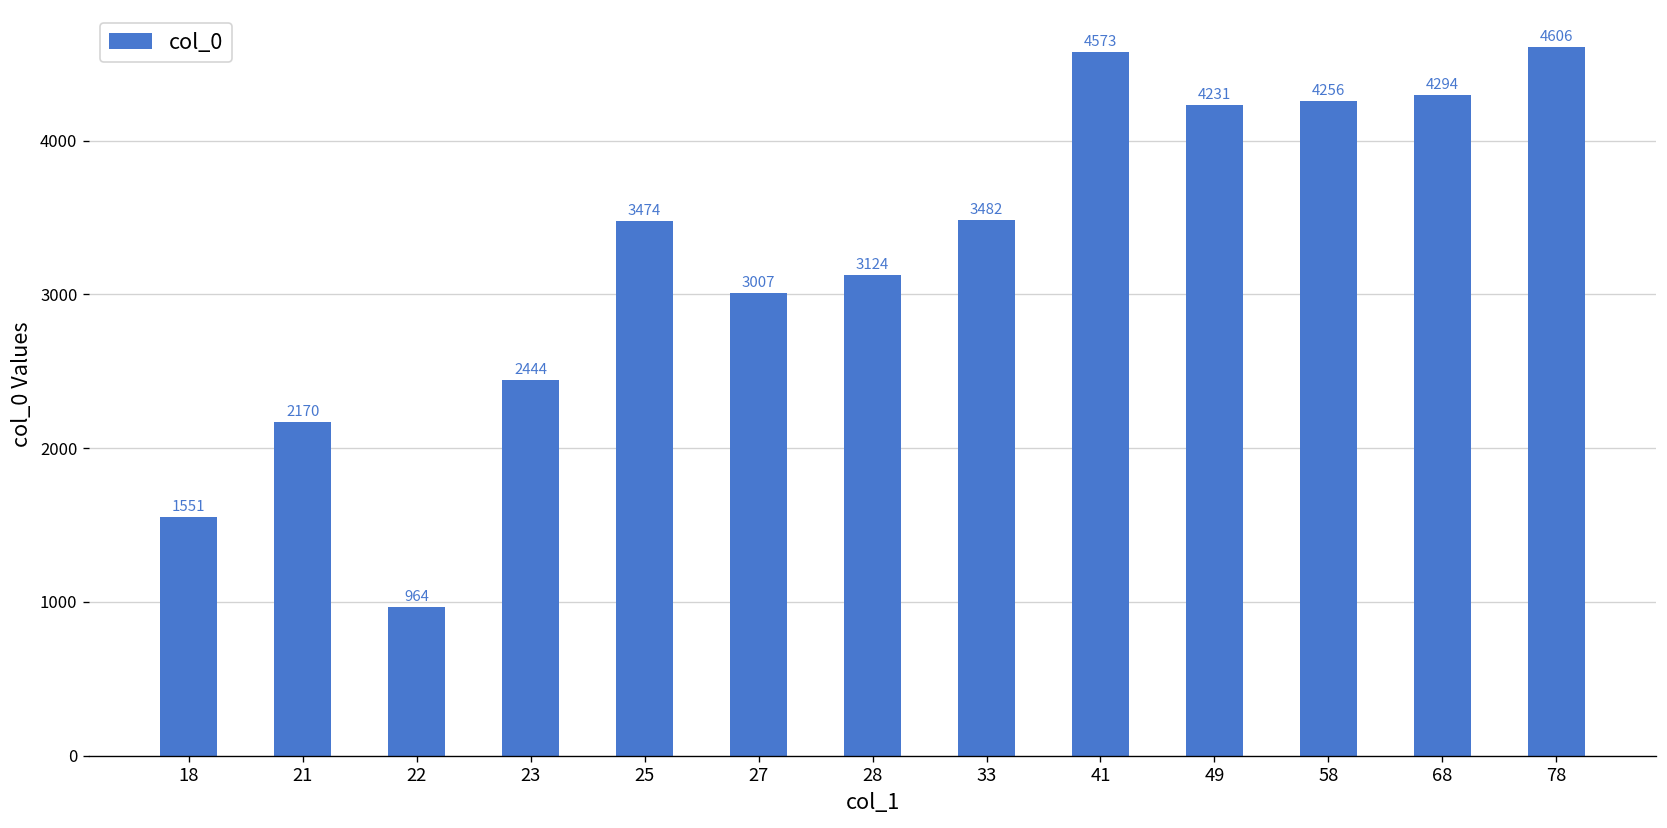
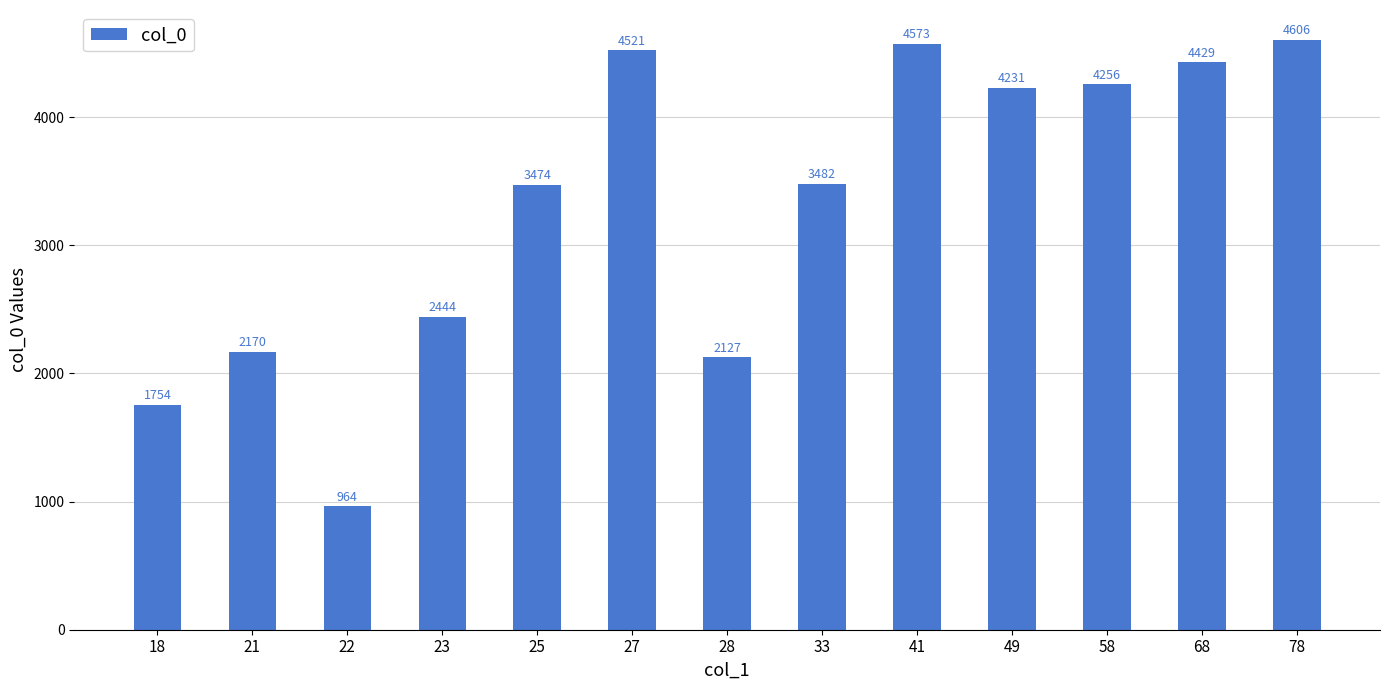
18: 1551 -> 1754
27: 3007 -> 4521
28: 3124 -> 2127
68: 4294 -> 4429
